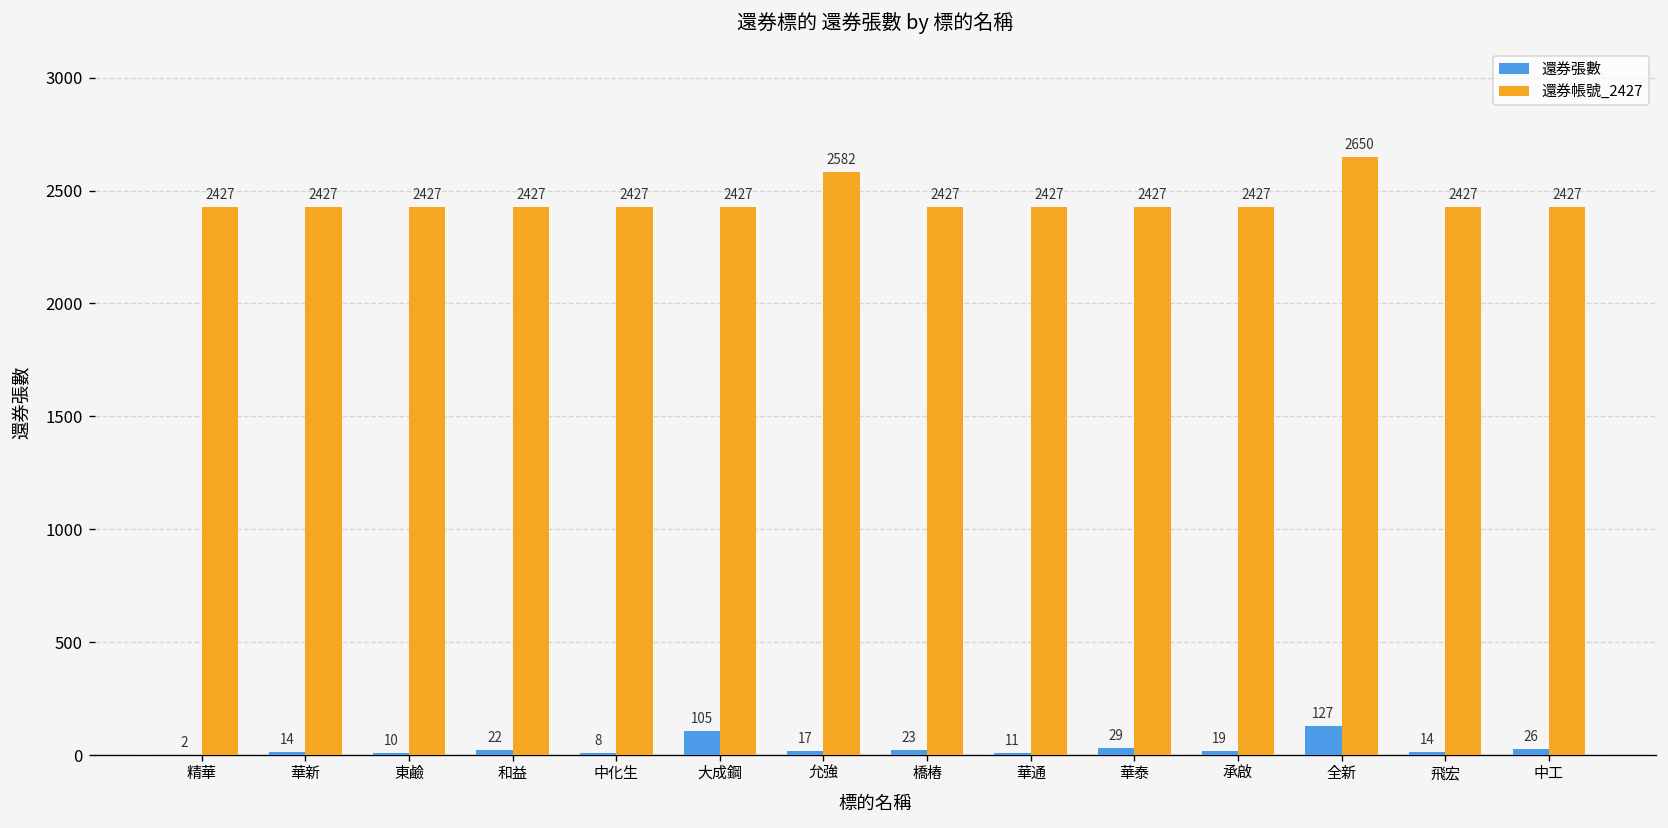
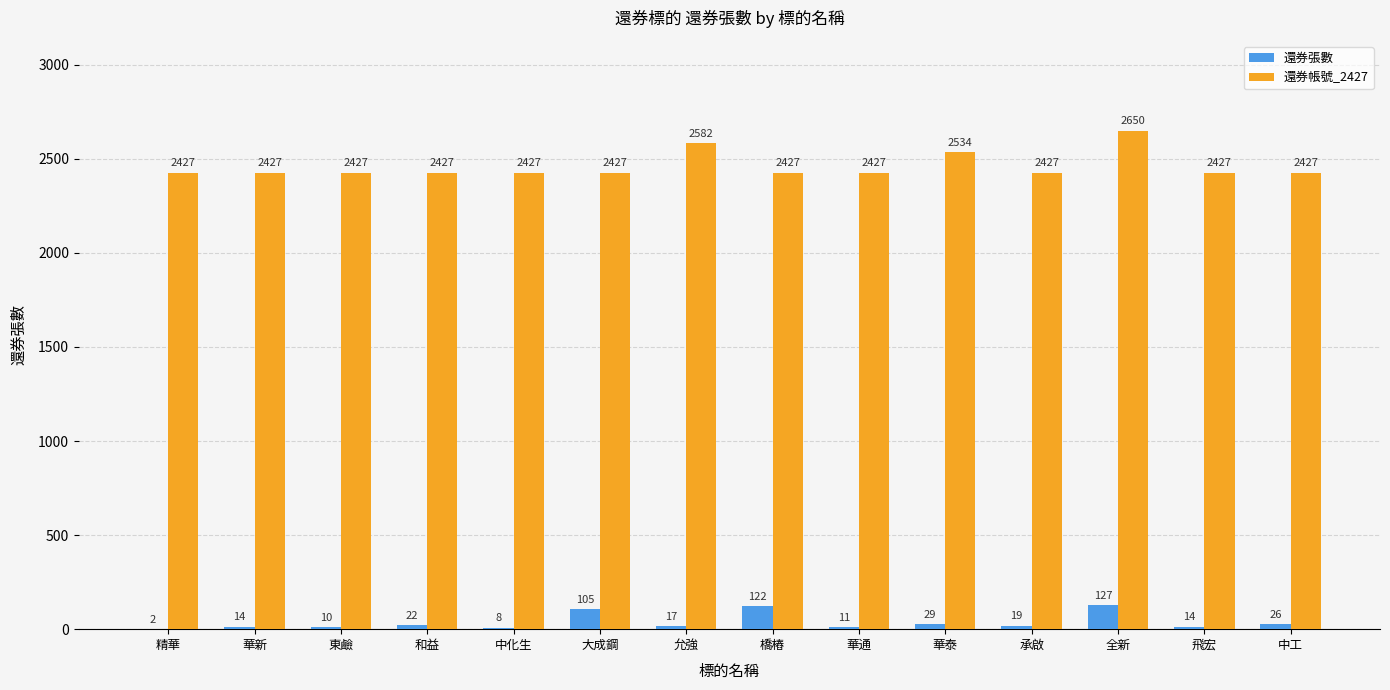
還券張數, 橋樁: 23 -> 122
還券帳號_2427, 華泰: 2427 -> 2534
